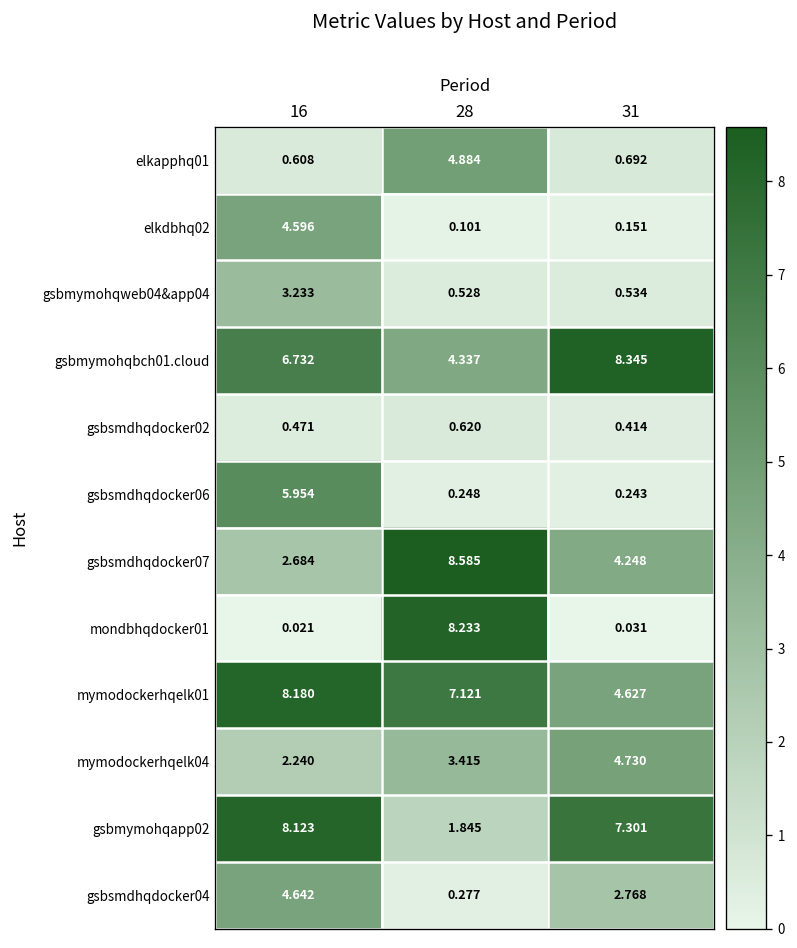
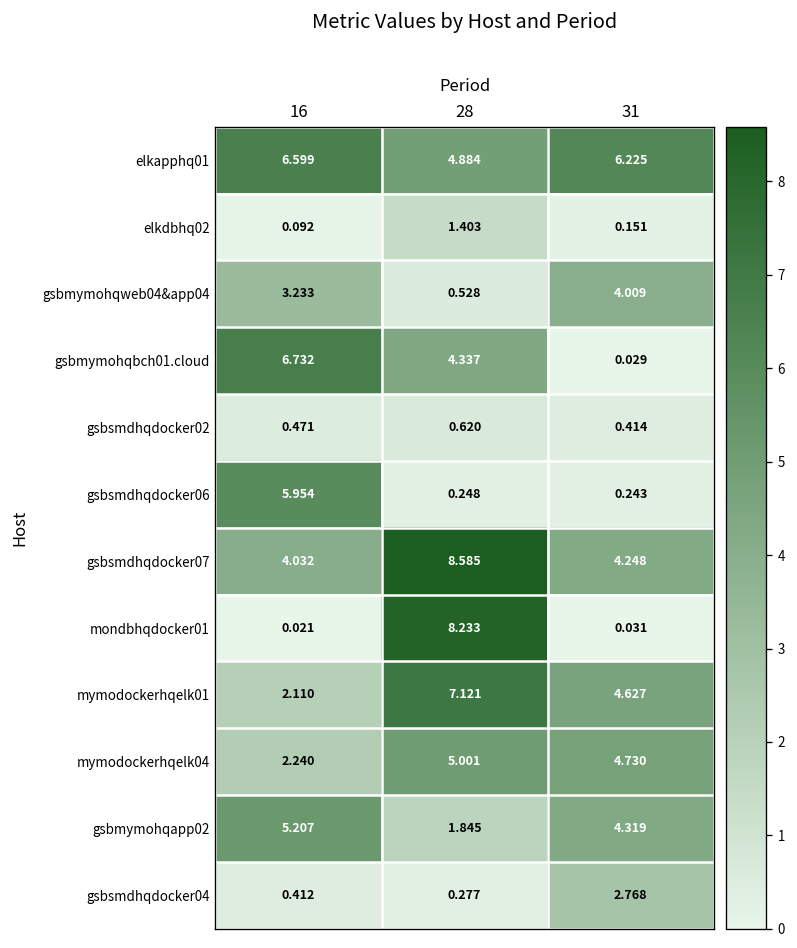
elkapphq01, 16: 0.608 -> 6.599
elkapphq01, 31: 0.692 -> 6.225
elkdbhq02, 16: 4.596 -> 0.092
elkdbhq02, 28: 0.101 -> 1.403
gsbmymohqweb04&app04, 31: 0.534 -> 4.009
gsbmymohqbch01.cloud, 31: 8.345 -> 0.029
gsbsmdhqdocker07, 16: 2.684 -> 4.032
mymodockerhqelk01, 16: 8.180 -> 2.110
mymodockerhqelk04, 28: 3.415 -> 5.001
gsbmymohqapp02, 16: 8.123 -> 5.207
gsbmymohqapp02, 31: 7.301 -> 4.319
gsbsmdhqdocker04, 16: 4.642 -> 0.412
